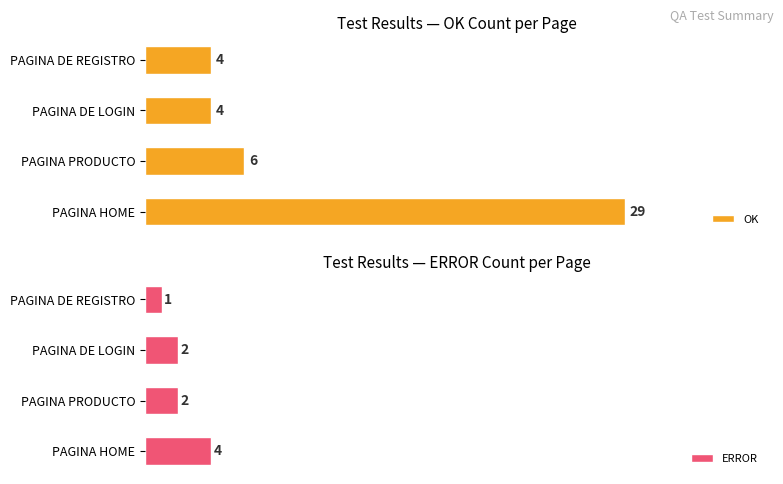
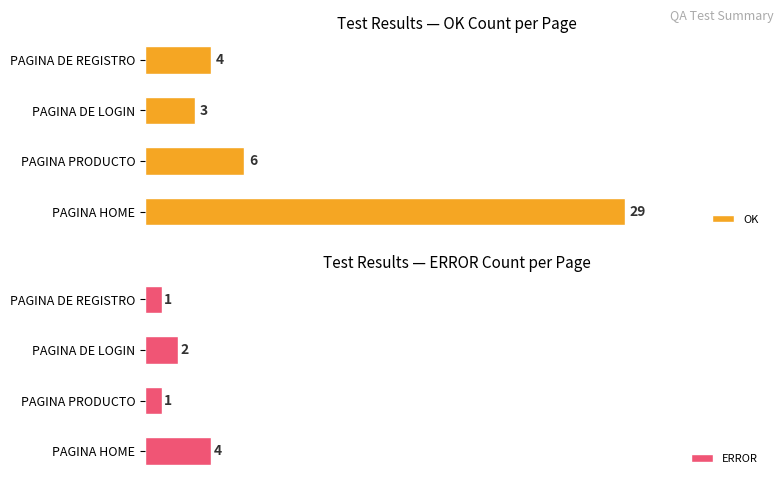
Test Results — OK Count per Page, PAGINA DE LOGIN: 4 -> 3
Test Results — ERROR Count per Page, PAGINA PRODUCTO: 2 -> 1
